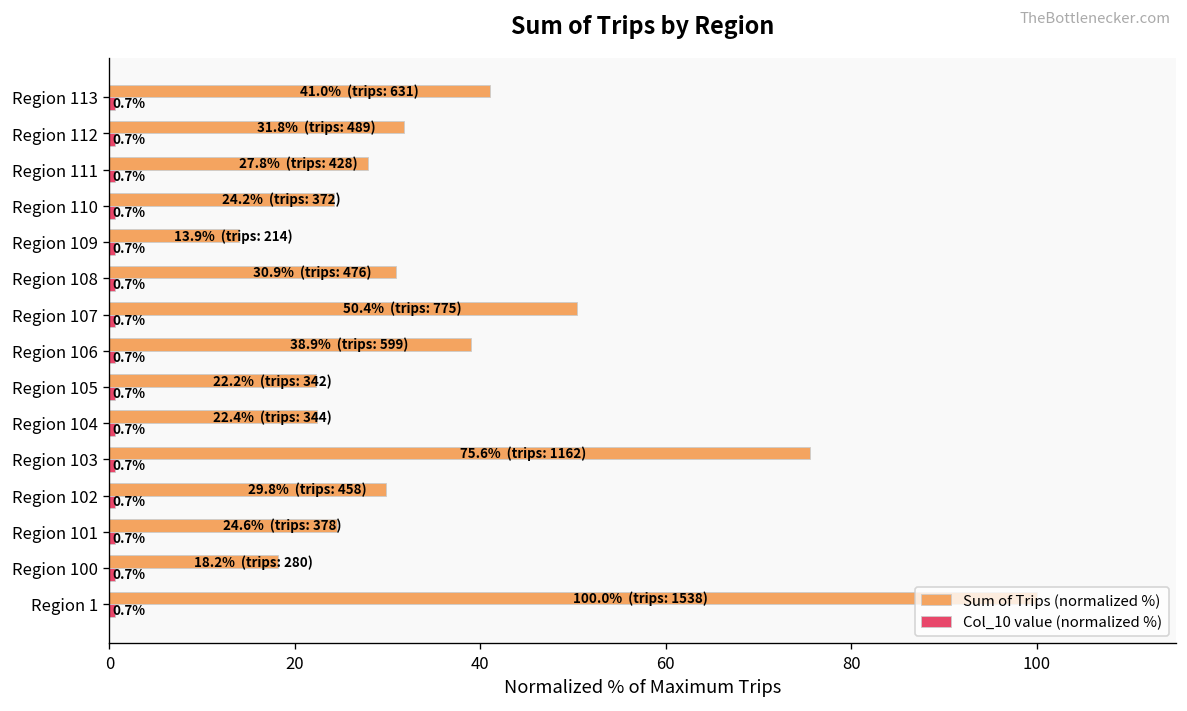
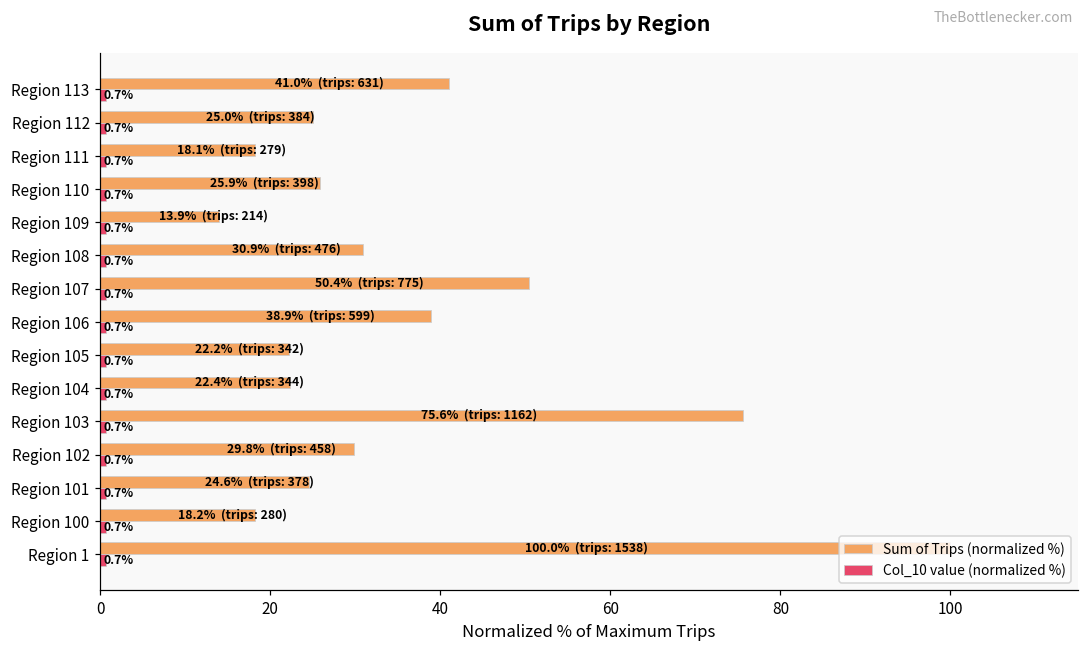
Sum of Trips (normalized %), Region 112: 31.8% (trips: 489) -> 25.0% (trips: 384)
Sum of Trips (normalized %), Region 111: 27.8% (trips: 428) -> 18.1% (trips: 279)
Sum of Trips (normalized %), Region 110: 24.2% (trips: 372) -> 25.9% (trips: 398)
